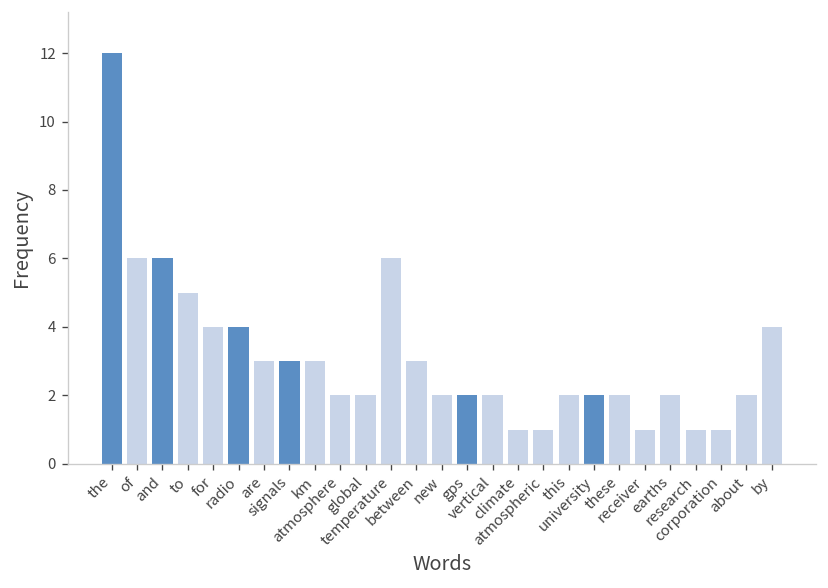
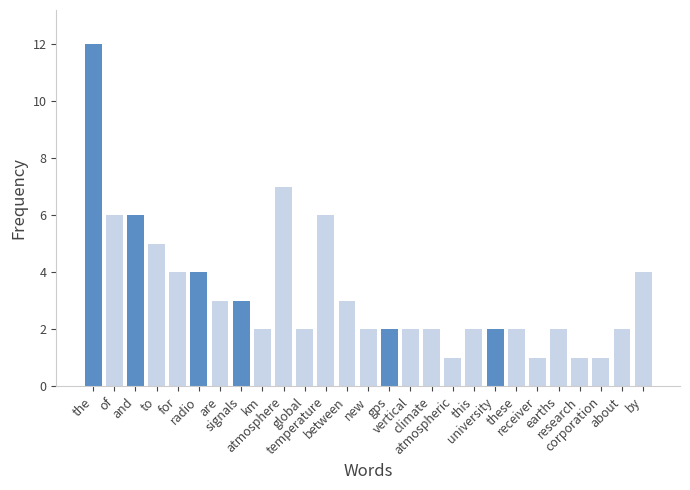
km: 3 -> 2
atmosphere: 2 -> 7
climate: 1 -> 2
